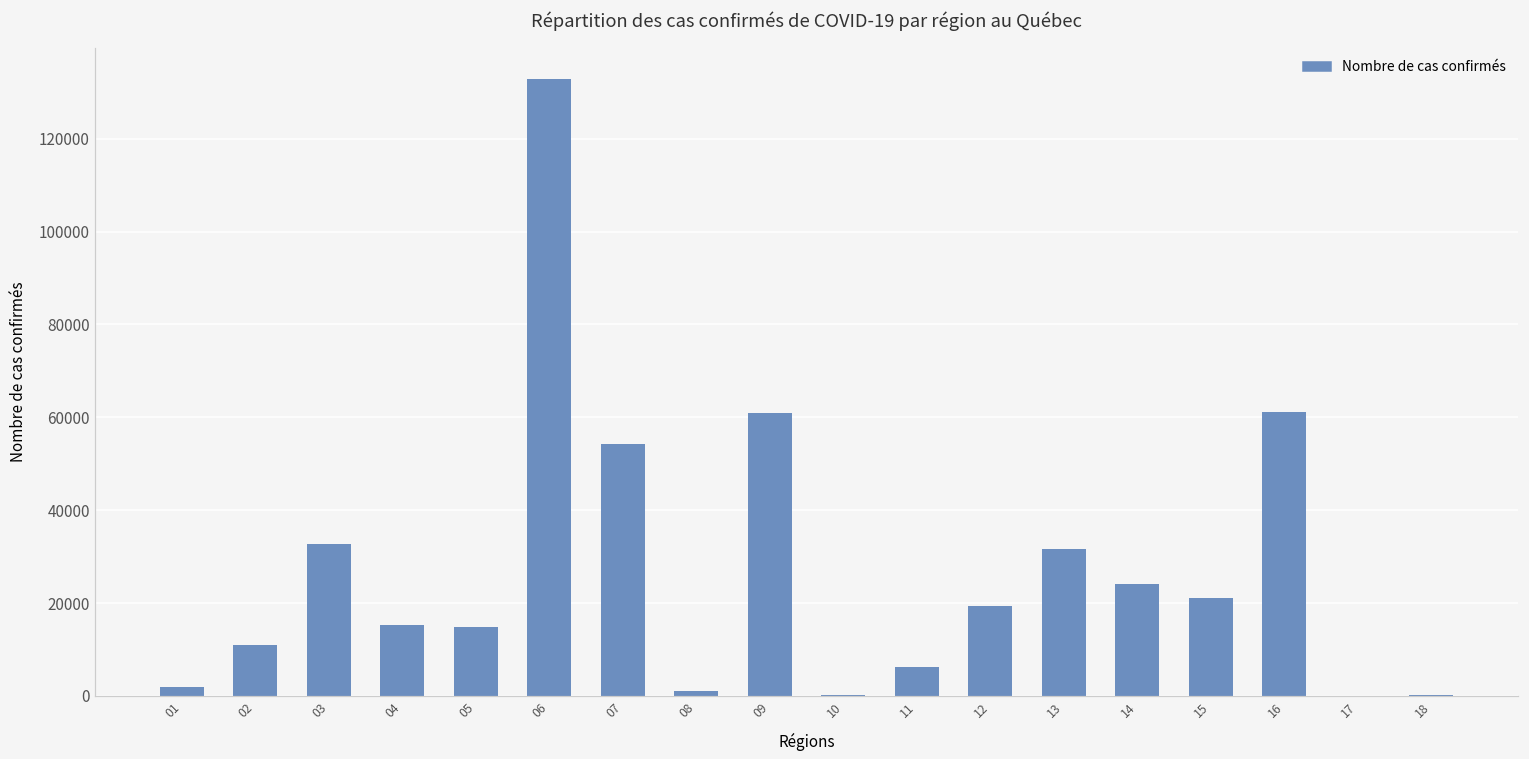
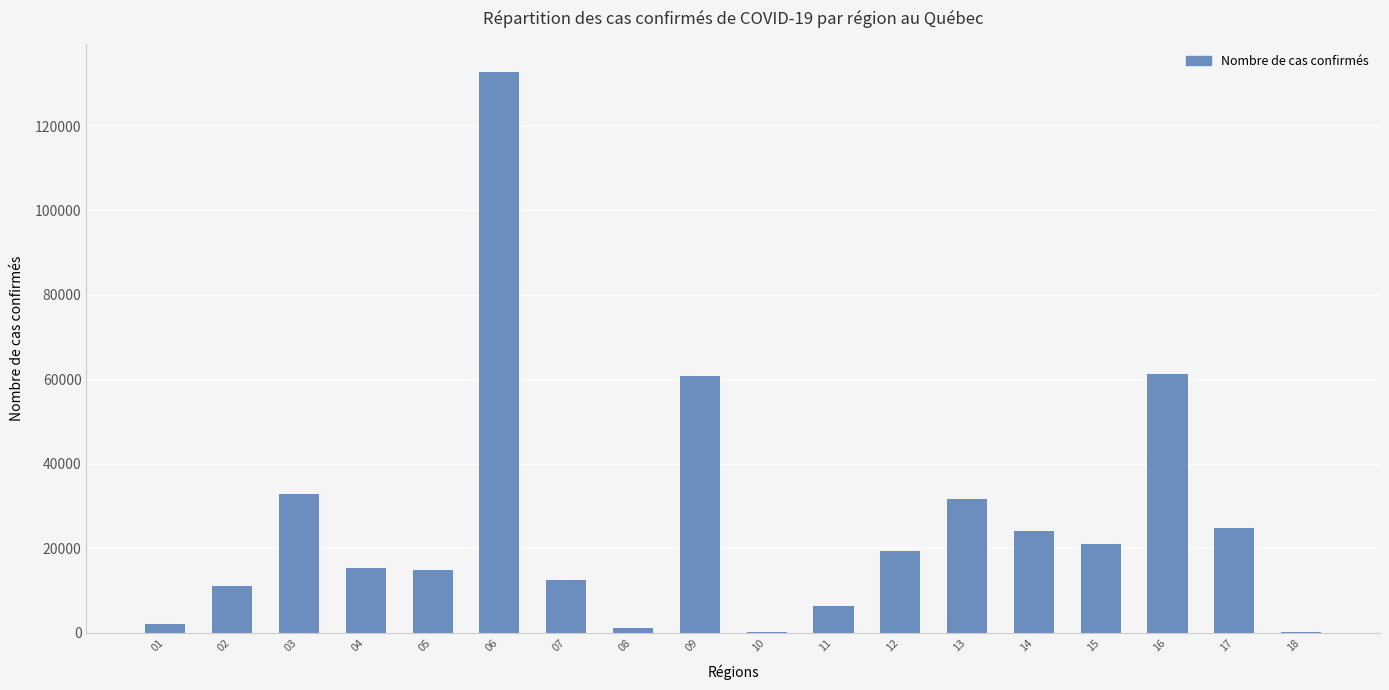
07: 54000 -> 13000
17: 0 -> 25000
